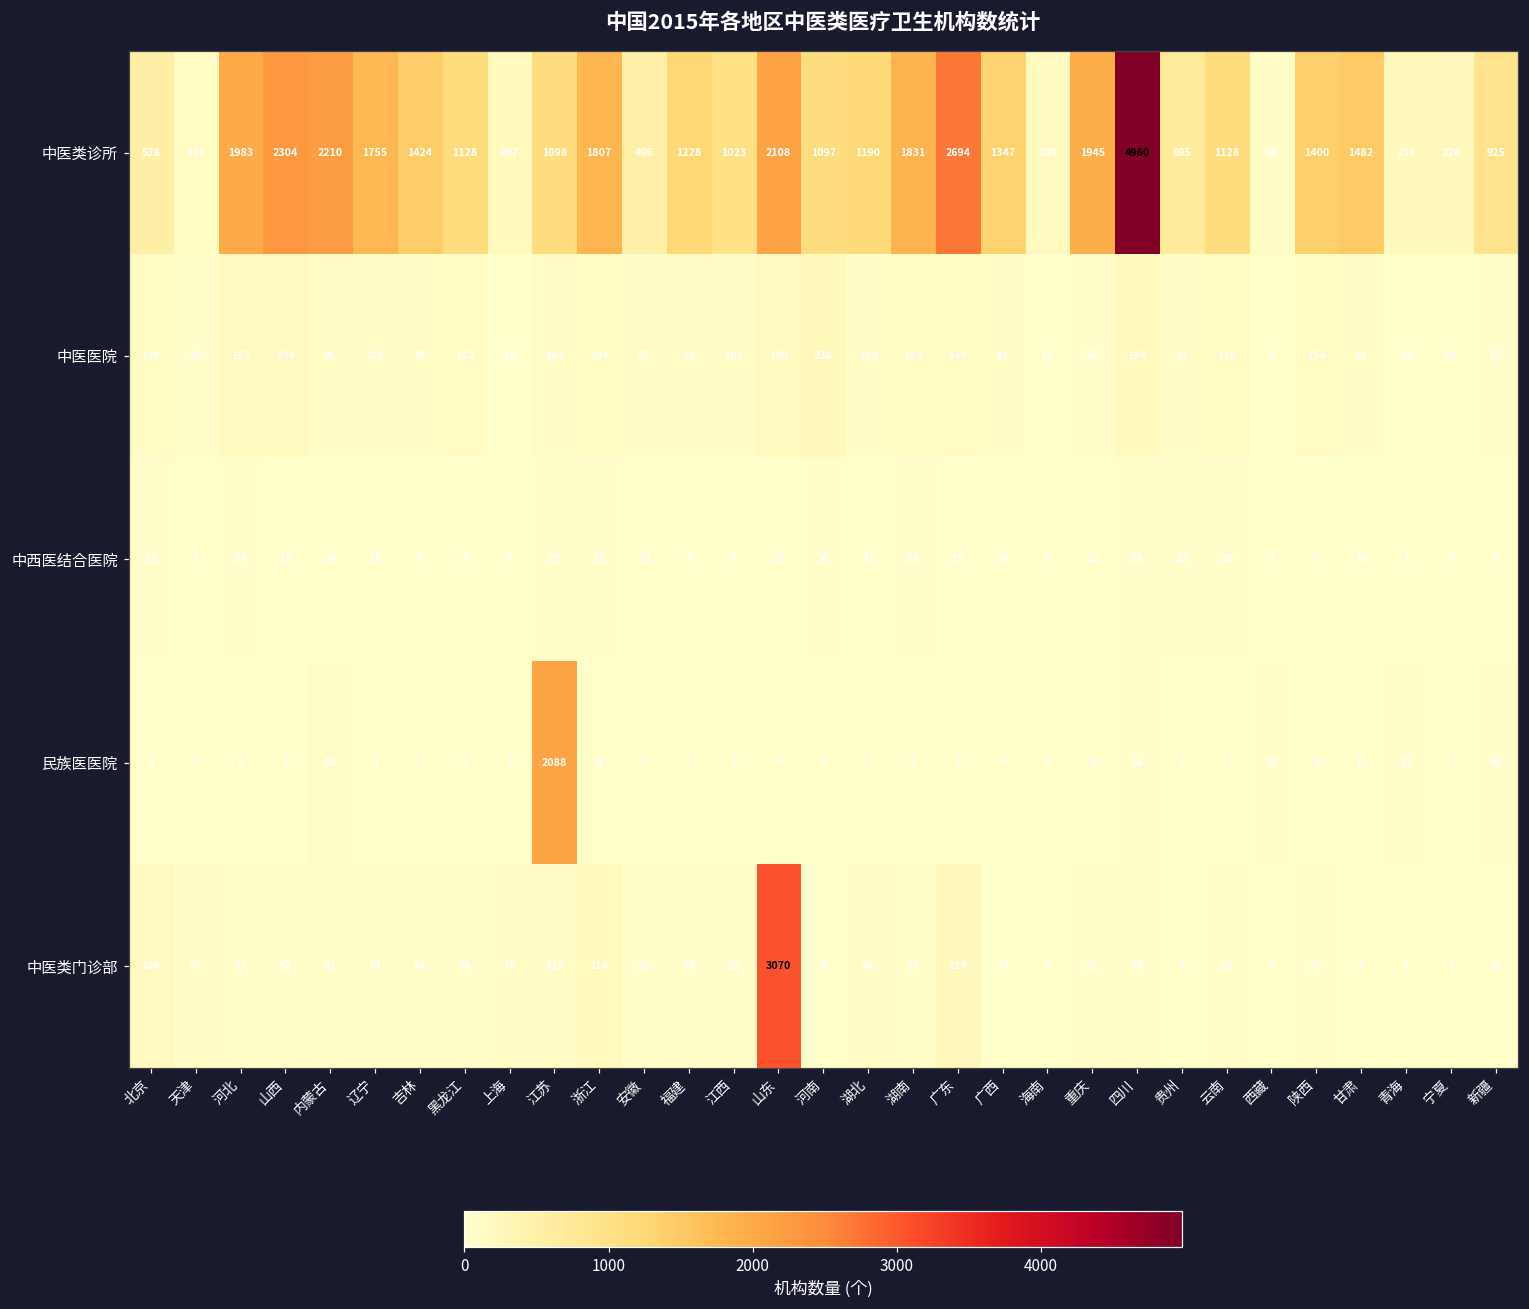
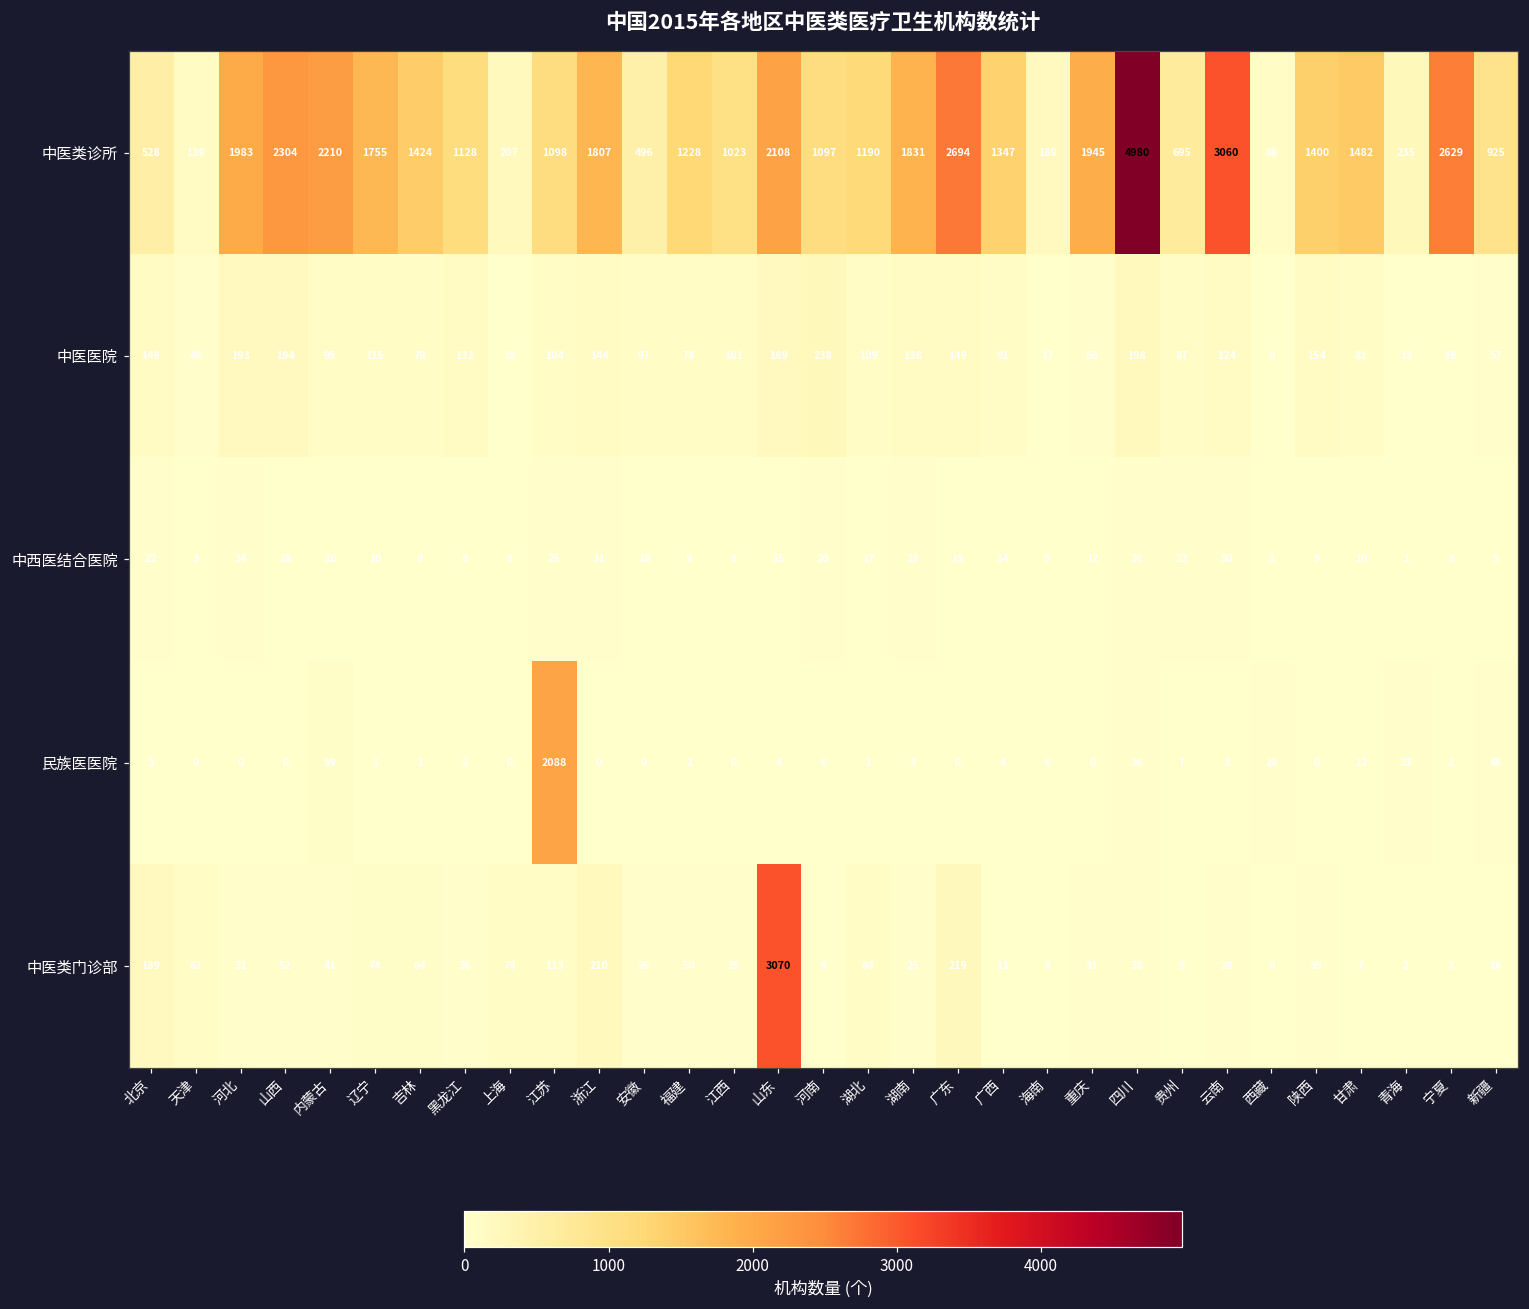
中医类诊所, 云南: 1128 -> 3060
中医类诊所, 宁夏: 226 -> 2629
